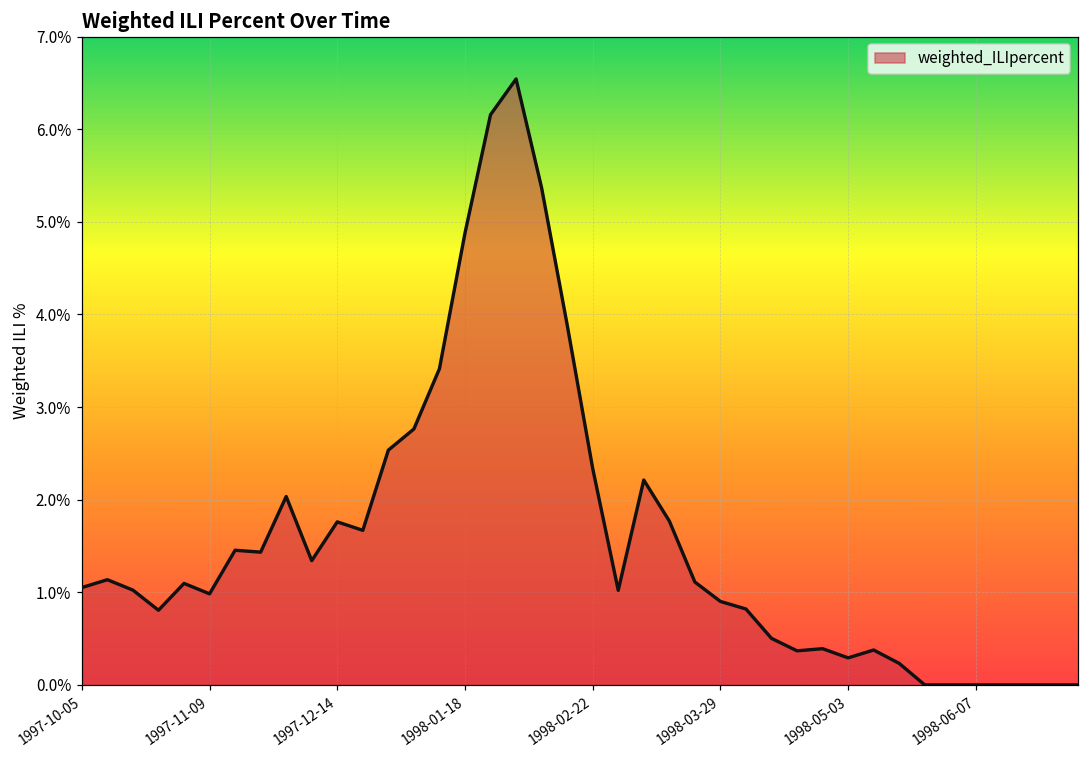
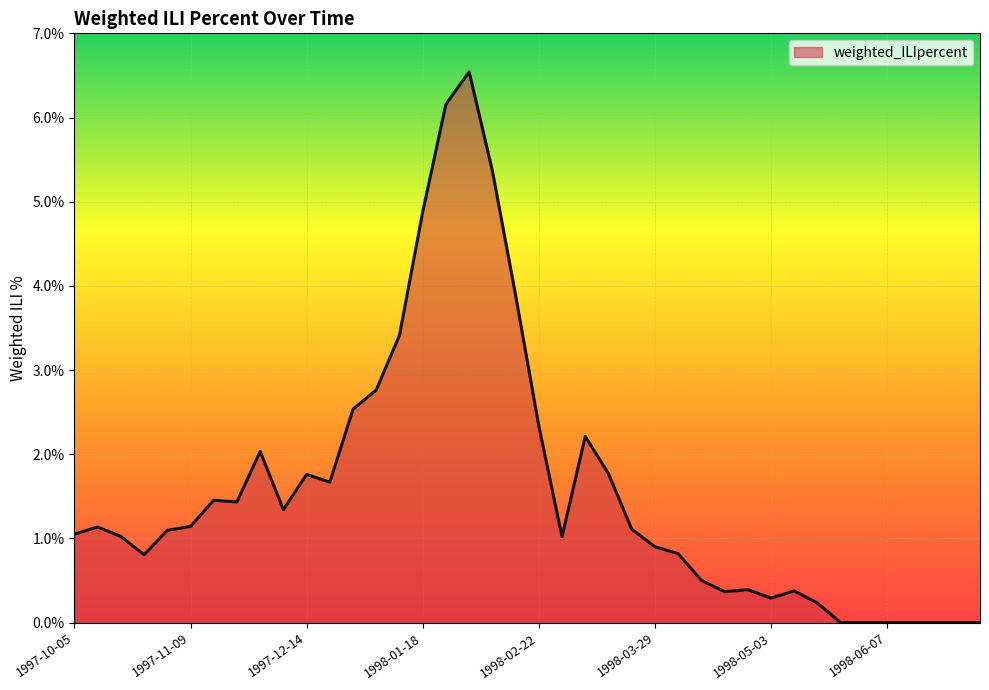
1997-11-09: 1.0% -> 1.1%
